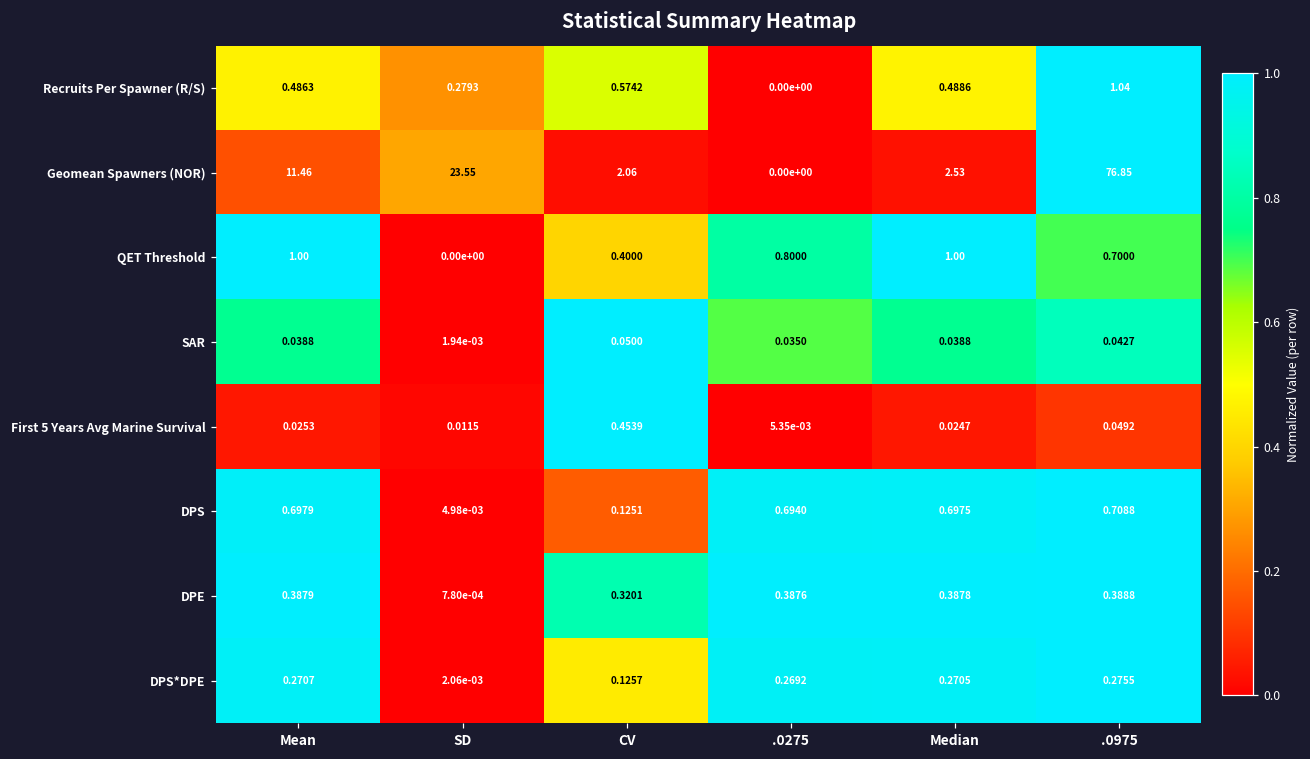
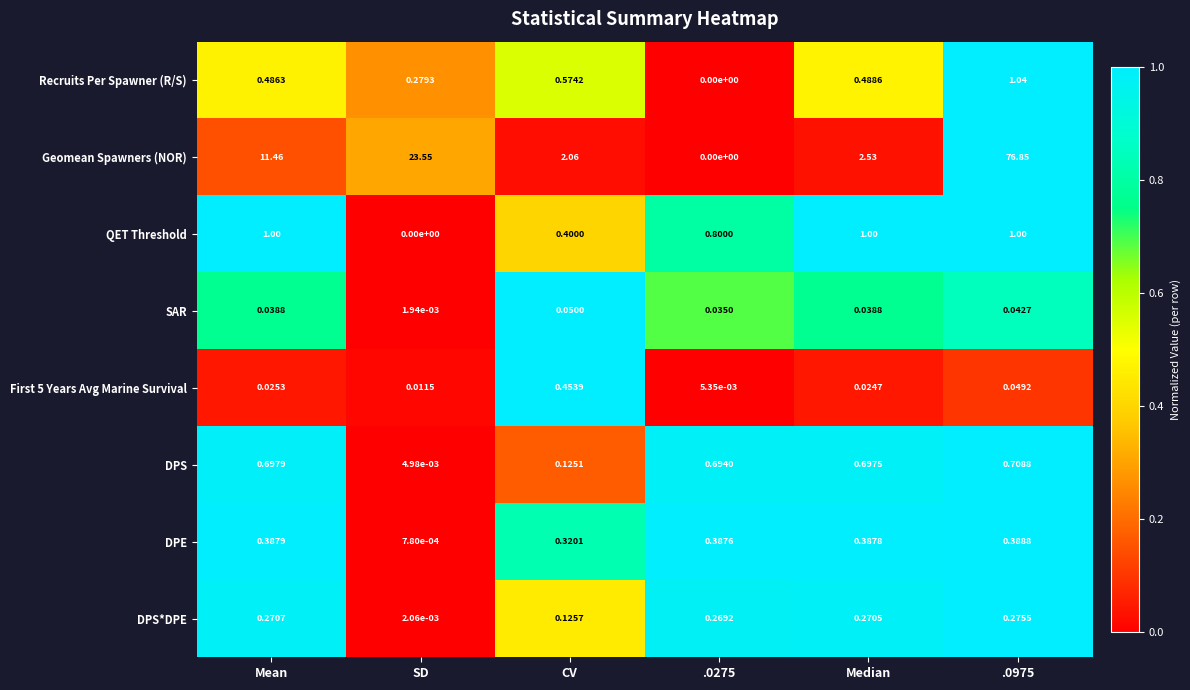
QET Threshold, .0975: 0.7000 -> 1.00
